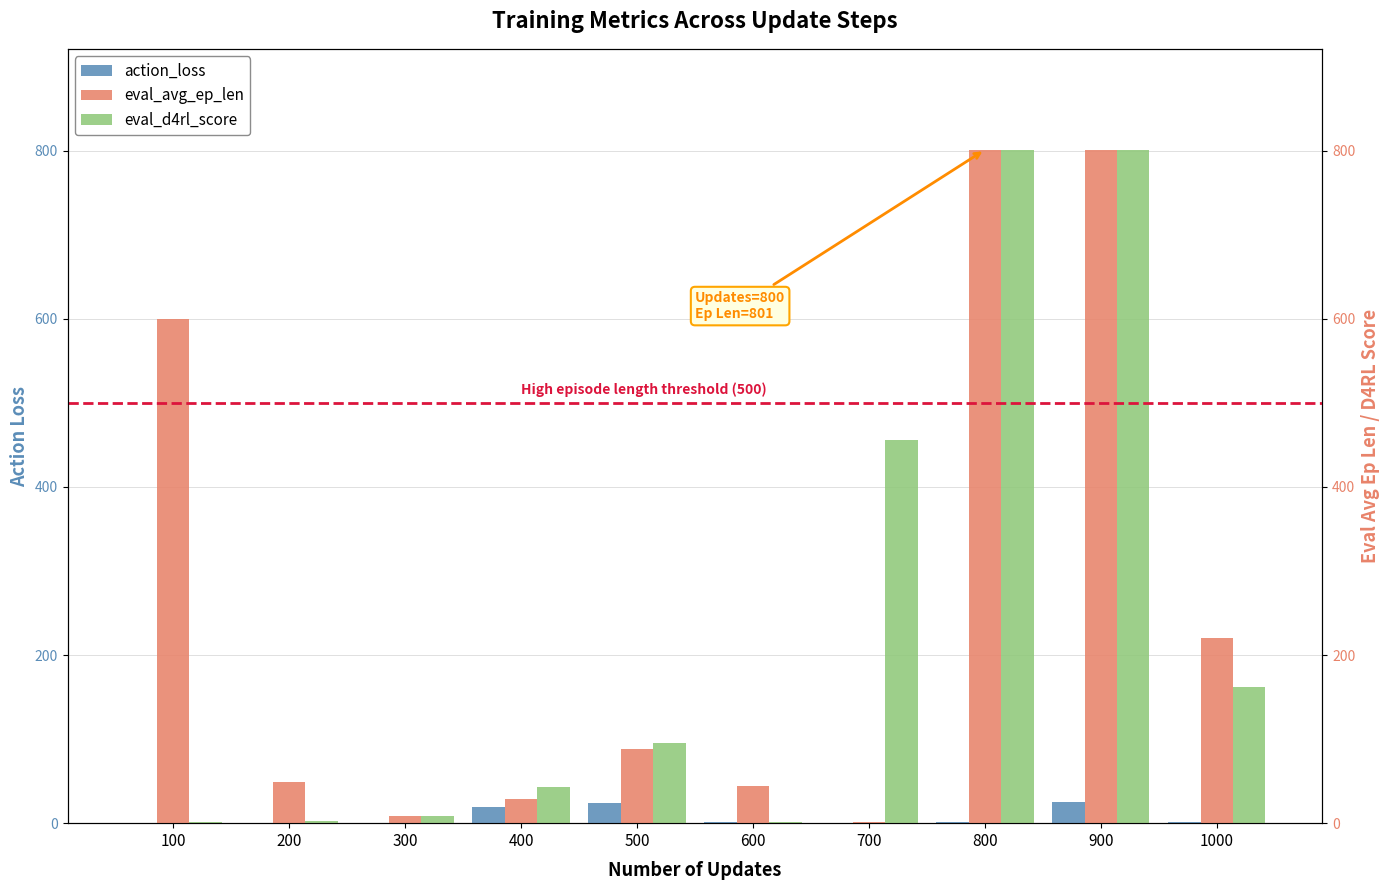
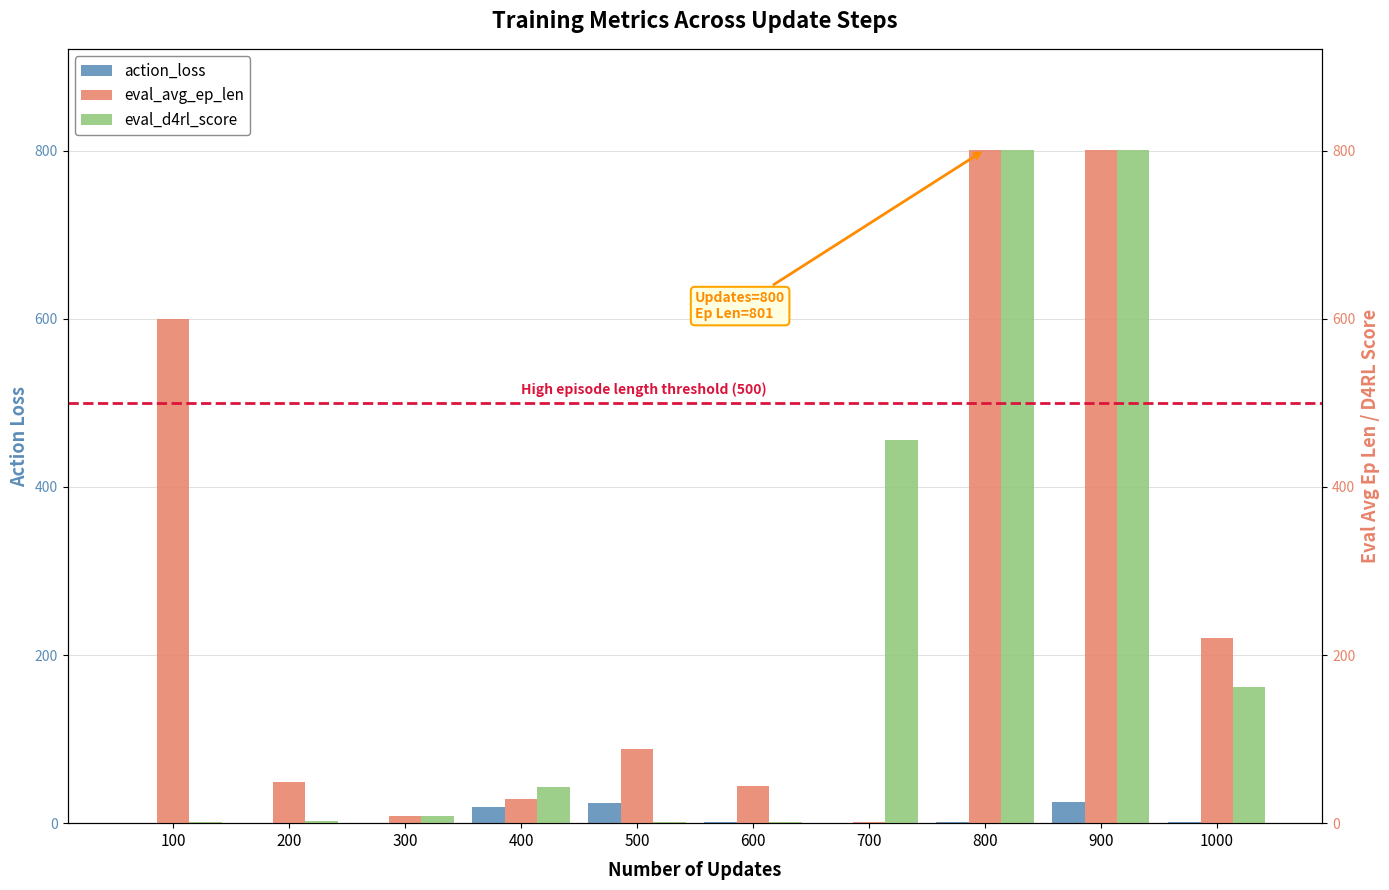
eval_d4rl_score, 500: 100 -> 0
